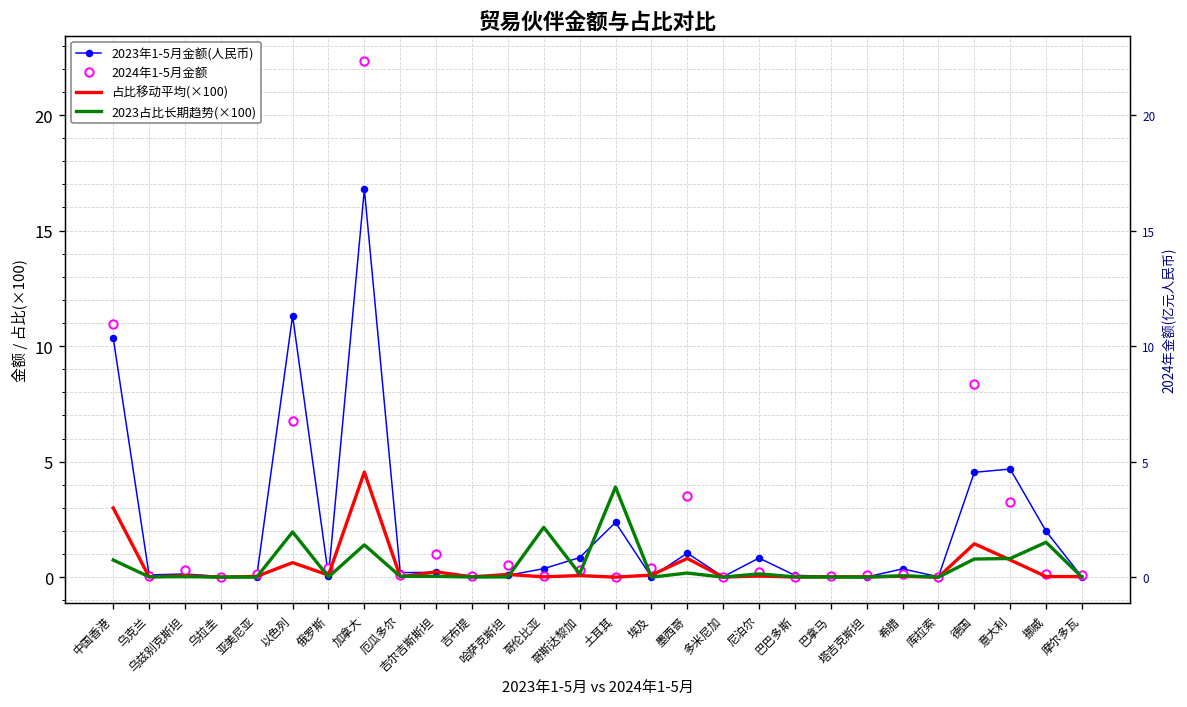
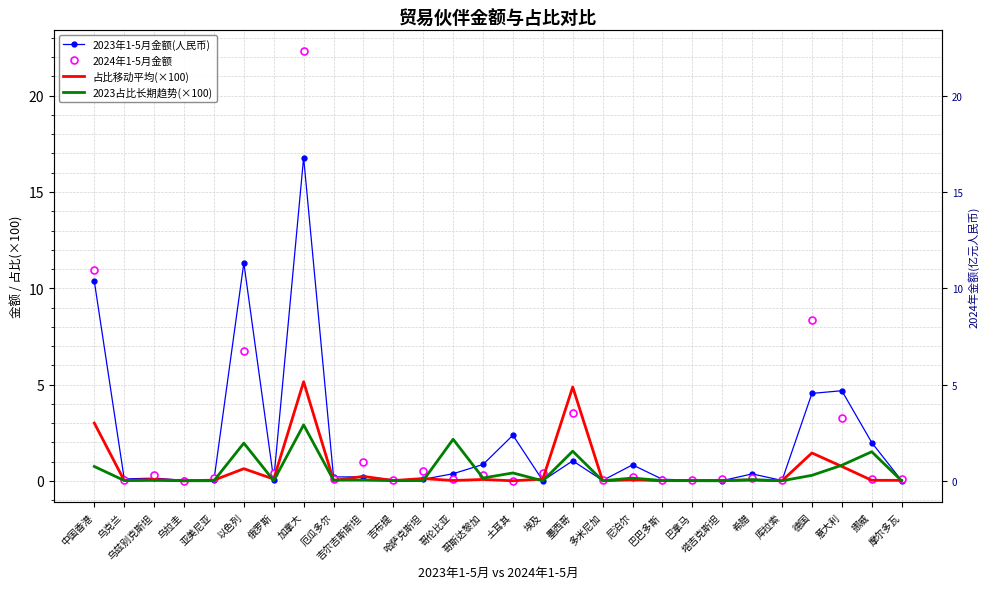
占比移动平均(×100), 加拿大: 4.5 -> 5.1
2023占比长期趋势(×100), 加拿大: 1.4 -> 2.9
2023占比长期趋势(×100), 土耳其: 3.9 -> 0.4
占比移动平均(×100), 墨西哥: 0.8 -> 4.9
2023占比长期趋势(×100), 墨西哥: 0.2 -> 1.5
2023占比长期趋势(×100), 德国: 0.8 -> 0.3
